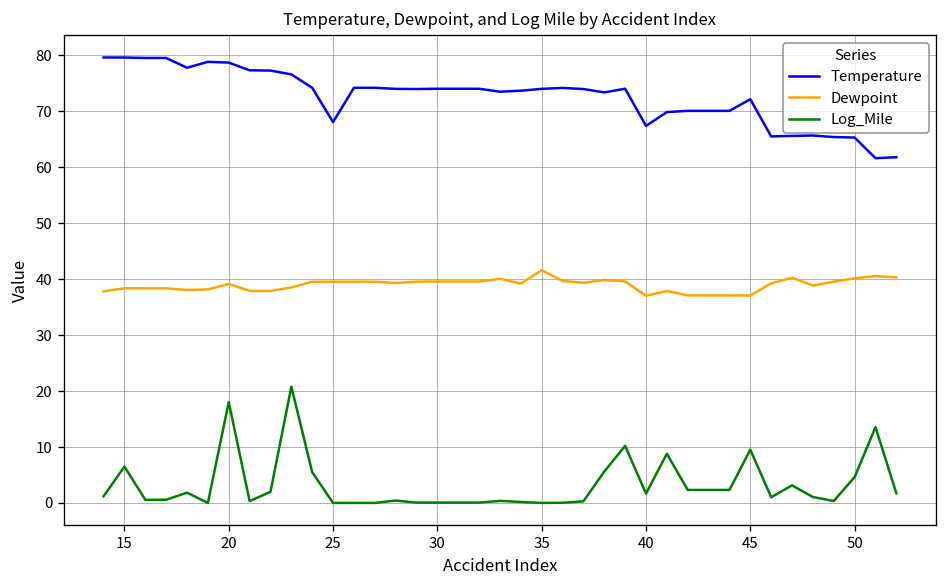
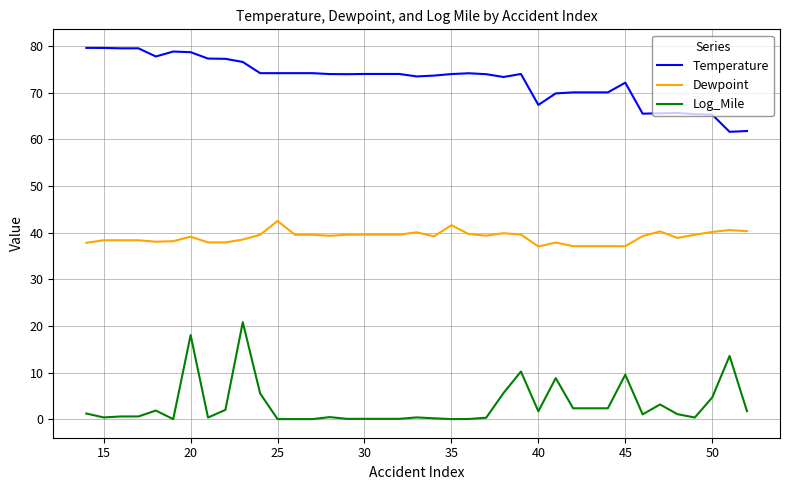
Log_Mile, 15: 7 -> 0
Temperature, 25: 68 -> 74
Dewpoint, 25: 40 -> 43
